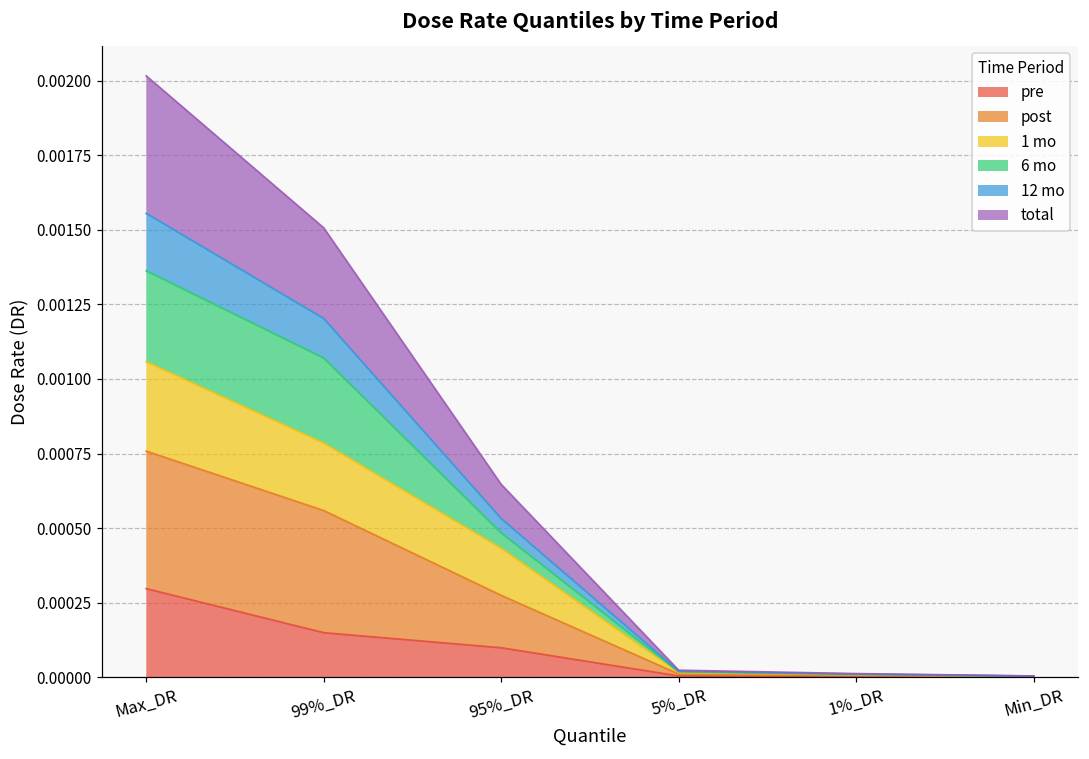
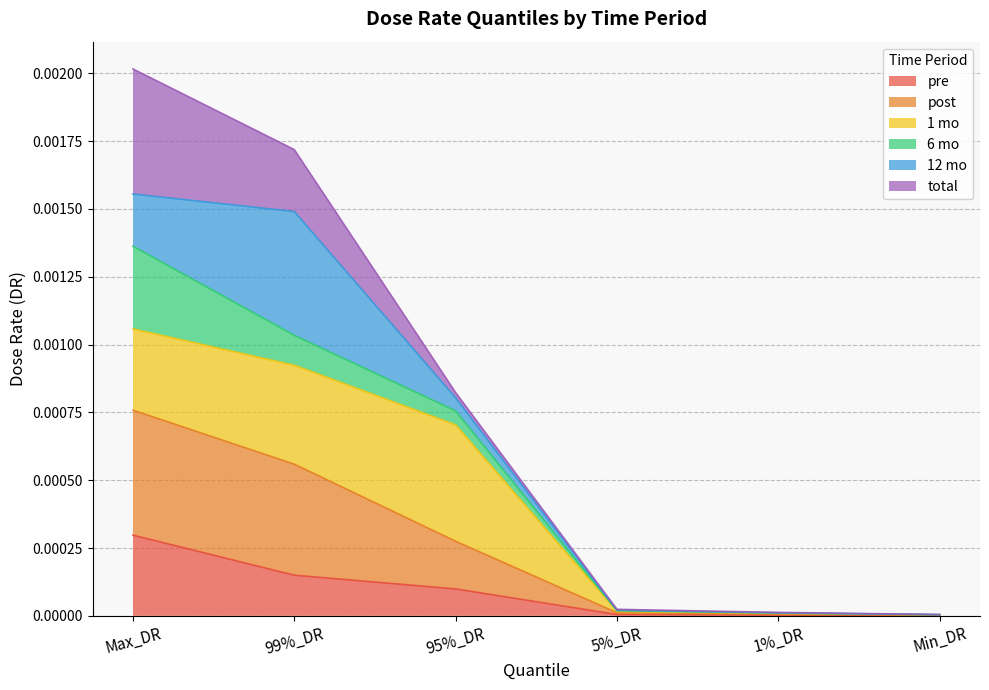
1 mo, 99%_DR: 0.00023 -> 0.00036
6 mo, 99%_DR: 0.00028 -> 0.00011
12 mo, 99%_DR: 0.00013 -> 0.00046
total, 99%_DR: 0.00030 -> 0.00023
1 mo, 95%_DR: 0.00016 -> 0.00043
total, 95%_DR: 0.00011 -> 0.00002
